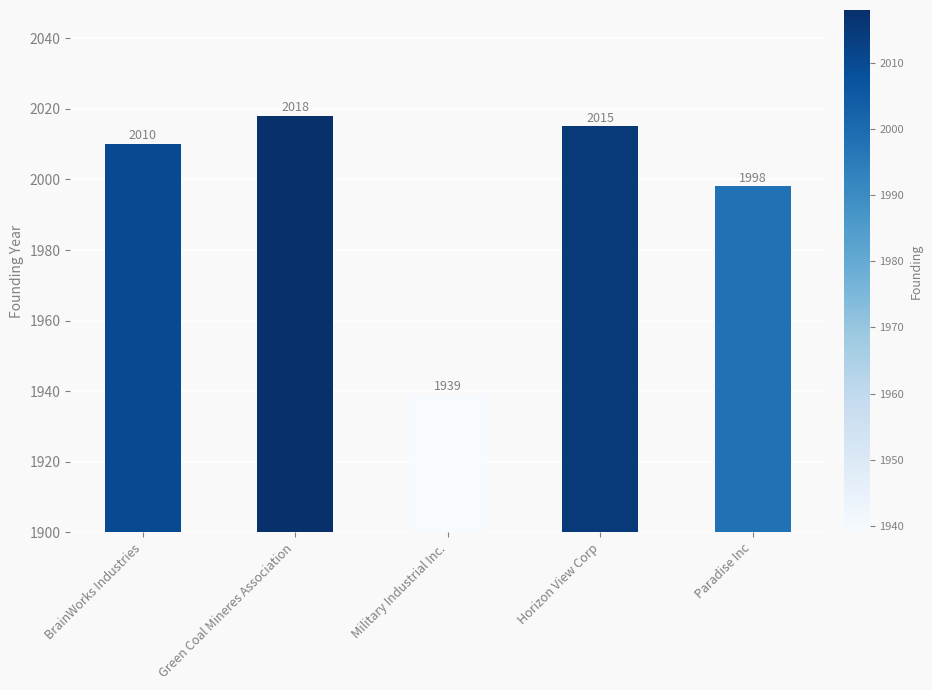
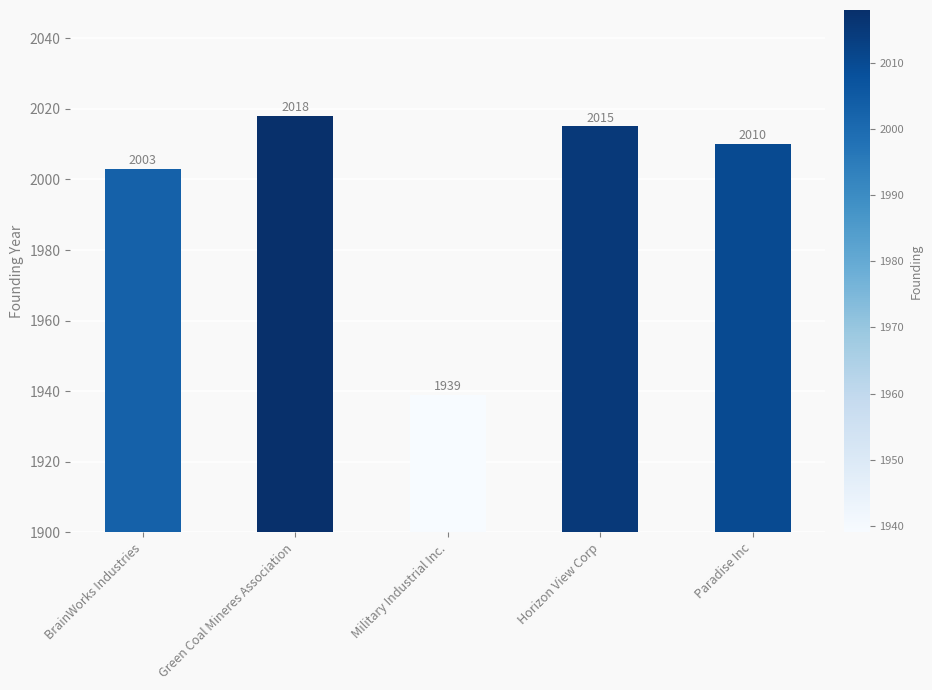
BrainWorks Industries: 2010 -> 2003
Paradise Inc: 1998 -> 2010
